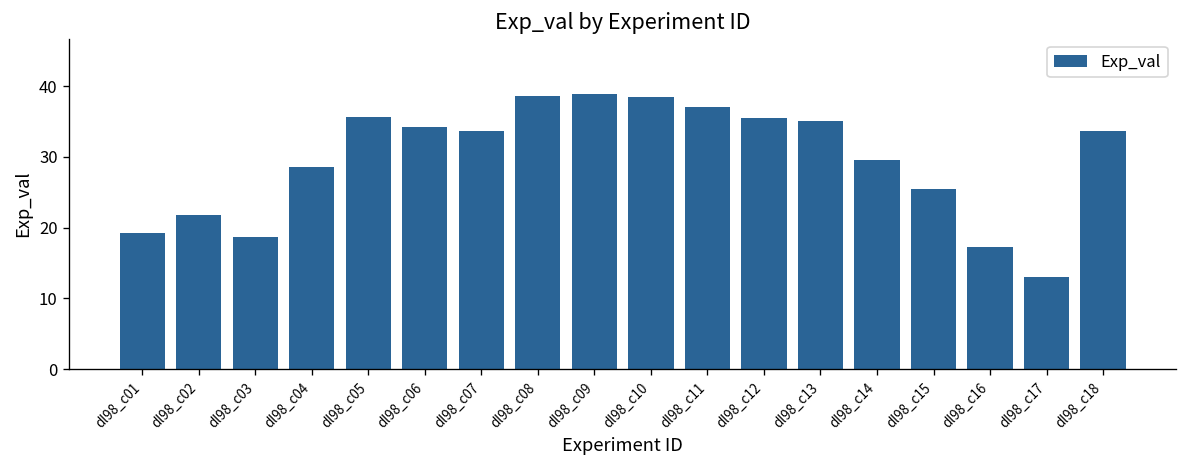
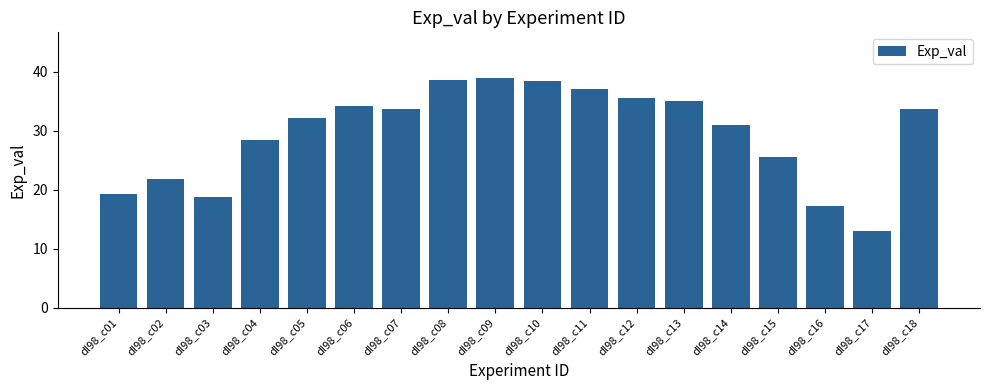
dl98_c05: 36 -> 32
dl98_c14: 30 -> 31
